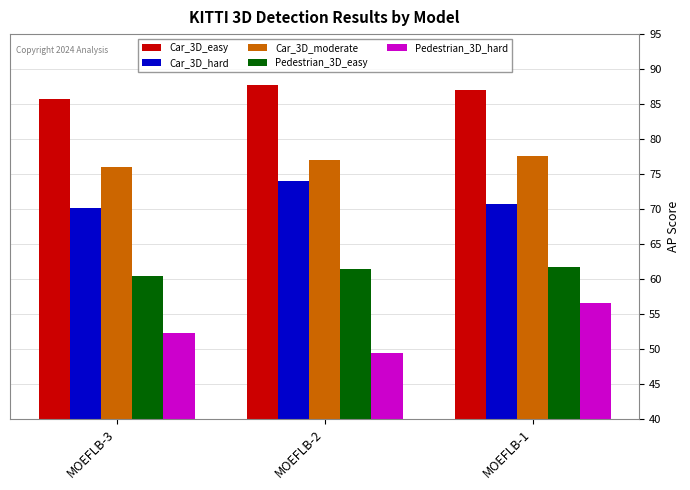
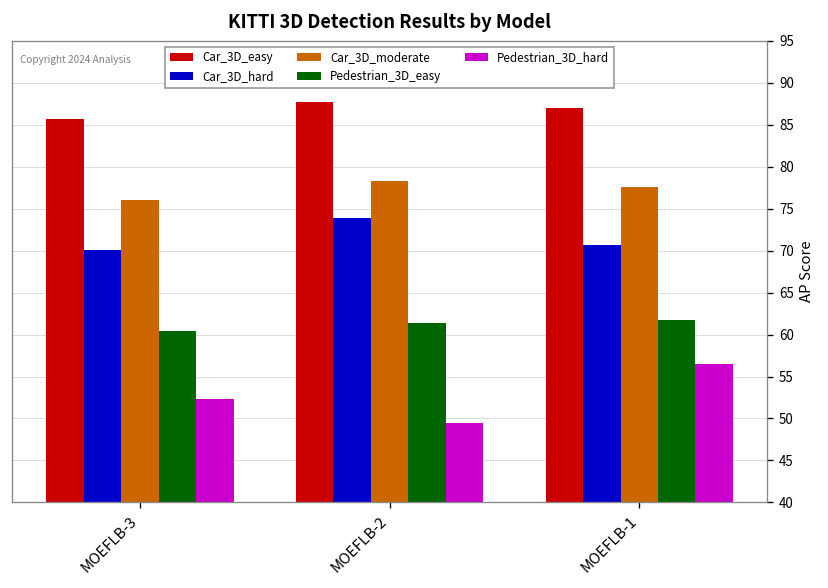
Car_3D_moderate, MOEFLB-2: 77 -> 78
